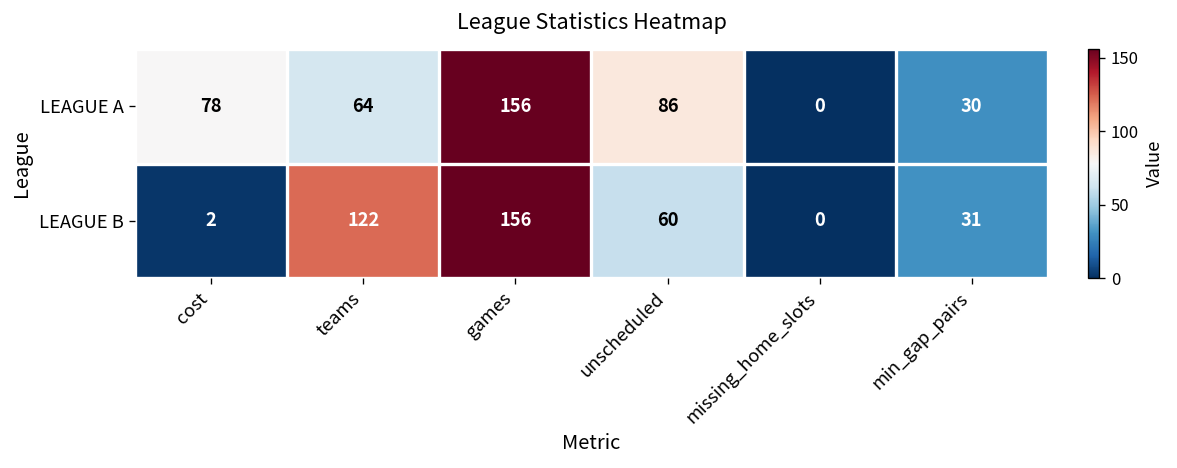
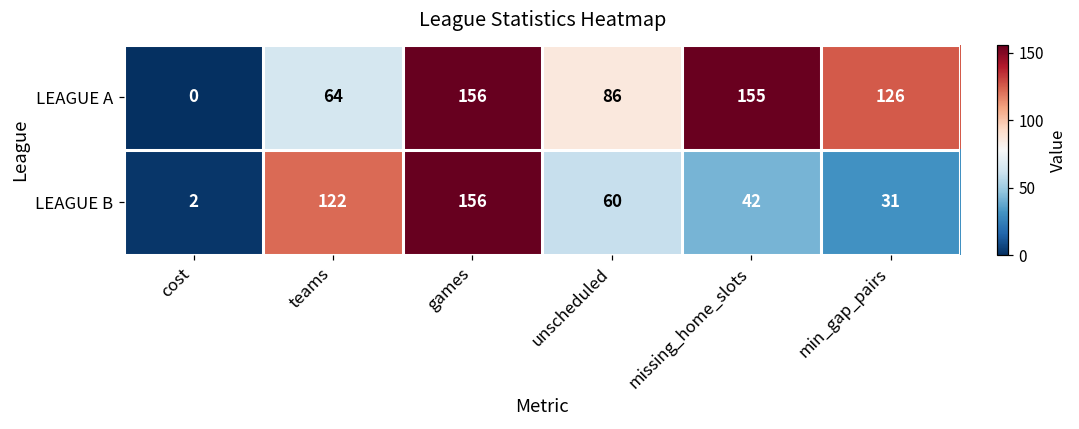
LEAGUE A, cost: 78 -> 0
LEAGUE A, missing_home_slots: 0 -> 155
LEAGUE A, min_gap_pairs: 30 -> 126
LEAGUE B, missing_home_slots: 0 -> 42
